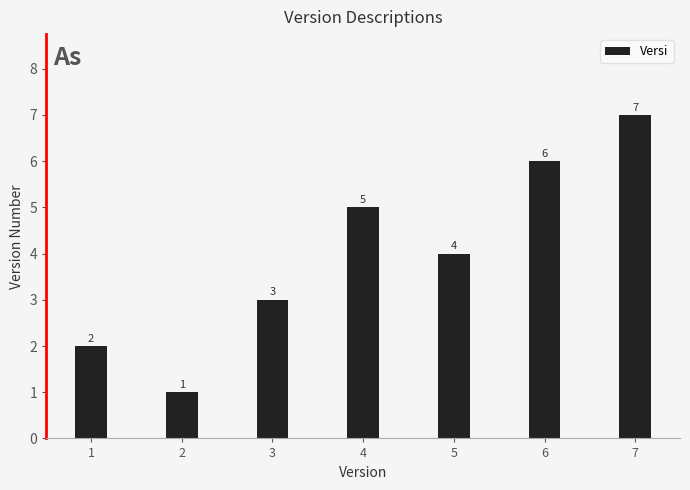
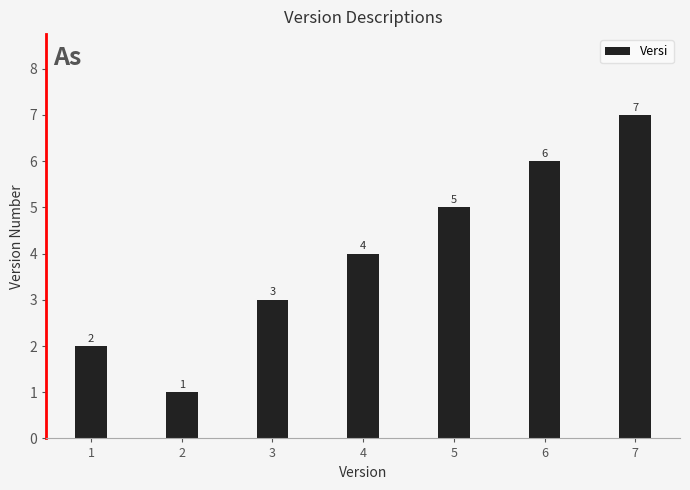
4: 5 -> 4
5: 4 -> 5
